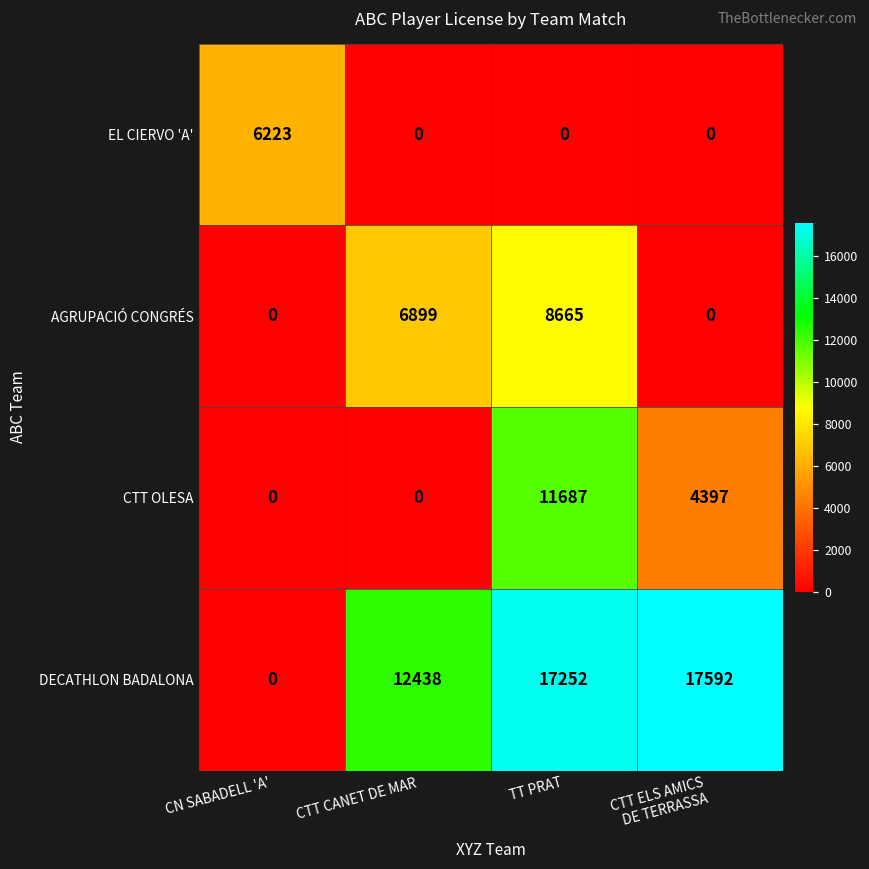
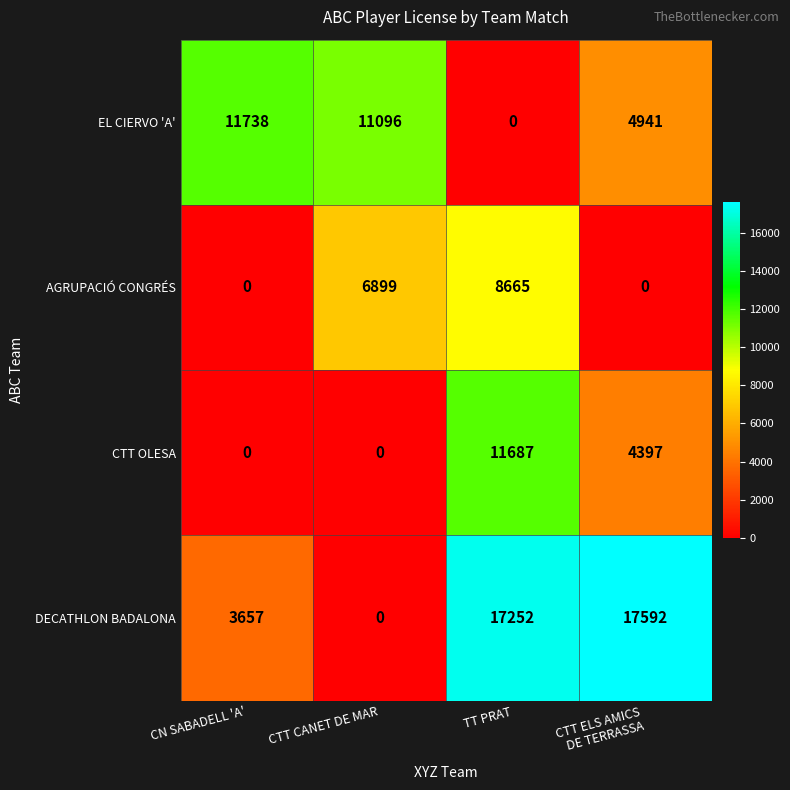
EL CIERVO 'A', CN SABADELL 'A': 6223 -> 11738
EL CIERVO 'A', CTT CANET DE MAR: 0 -> 11096
EL CIERVO 'A', CTT ELS AMICS DE TERRASSA: 0 -> 4941
DECATHLON BADALONA, CN SABADELL 'A': 0 -> 3657
DECATHLON BADALONA, CTT CANET DE MAR: 12438 -> 0
